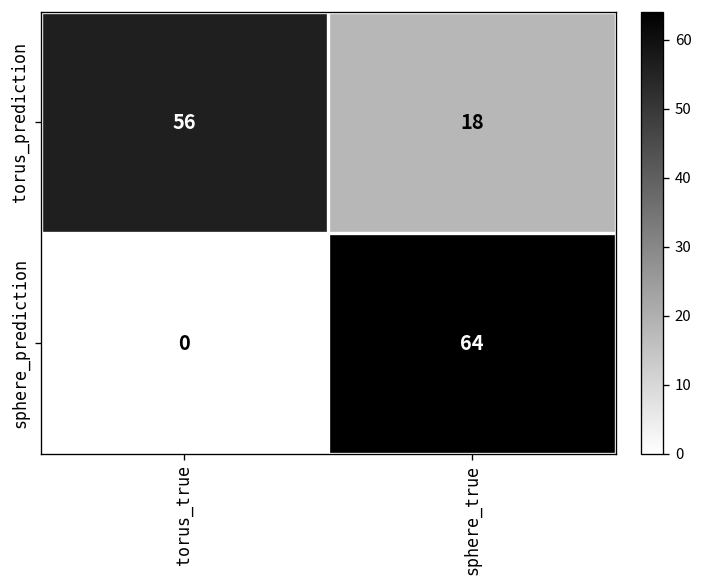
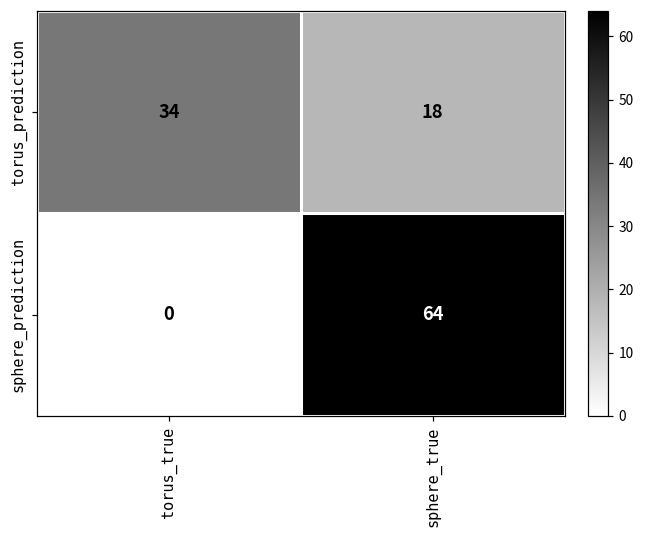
torus_prediction, torus_true: 56 -> 34
